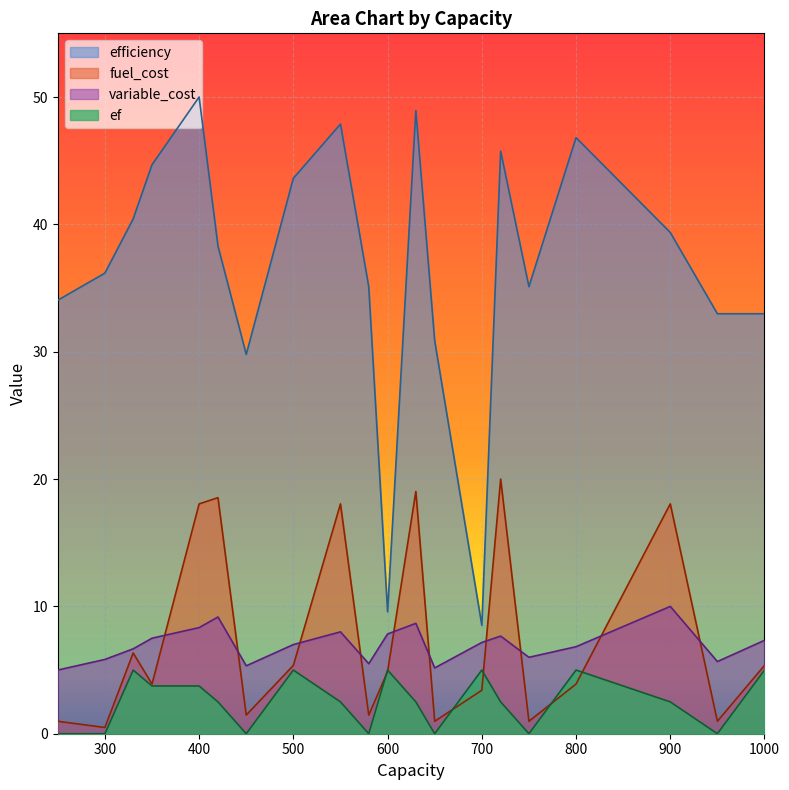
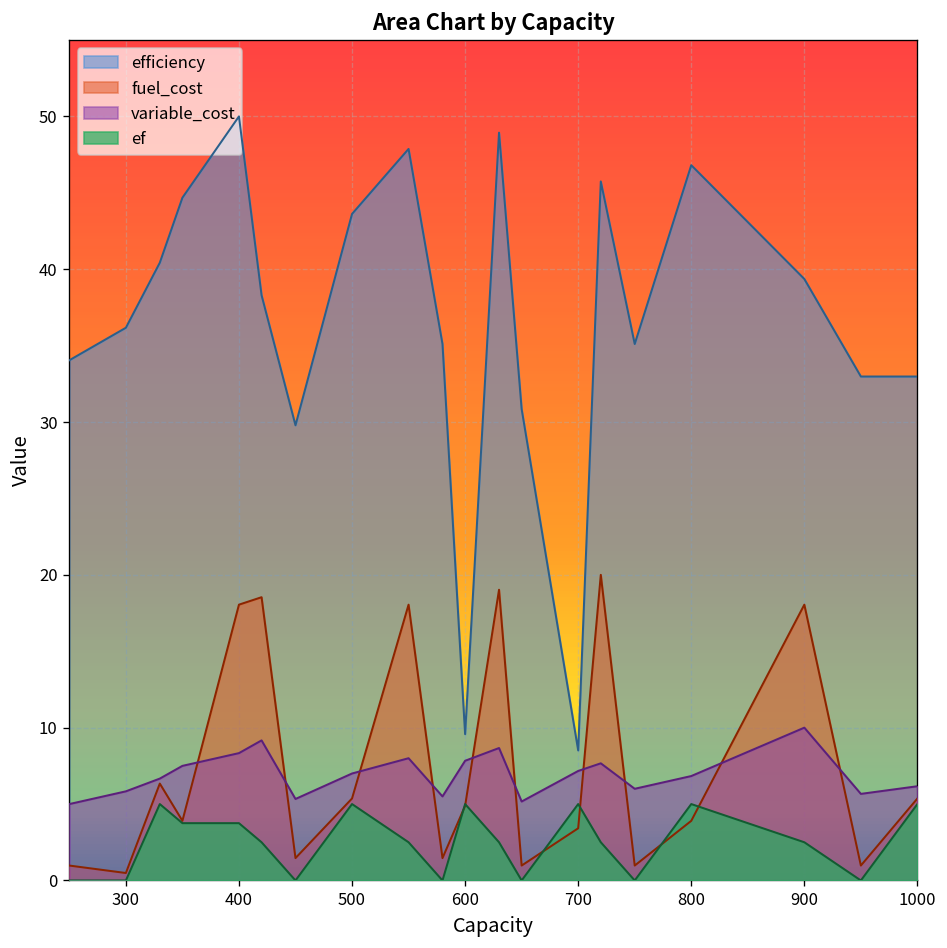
variable_cost, 1000: 7.3 -> 6.2
